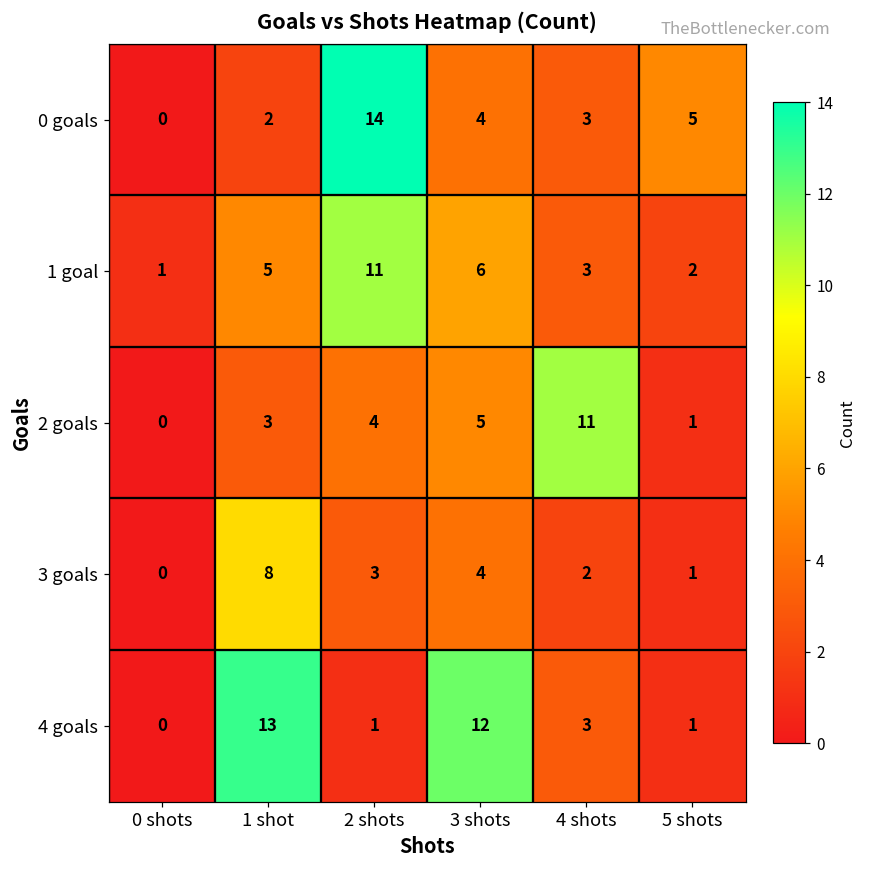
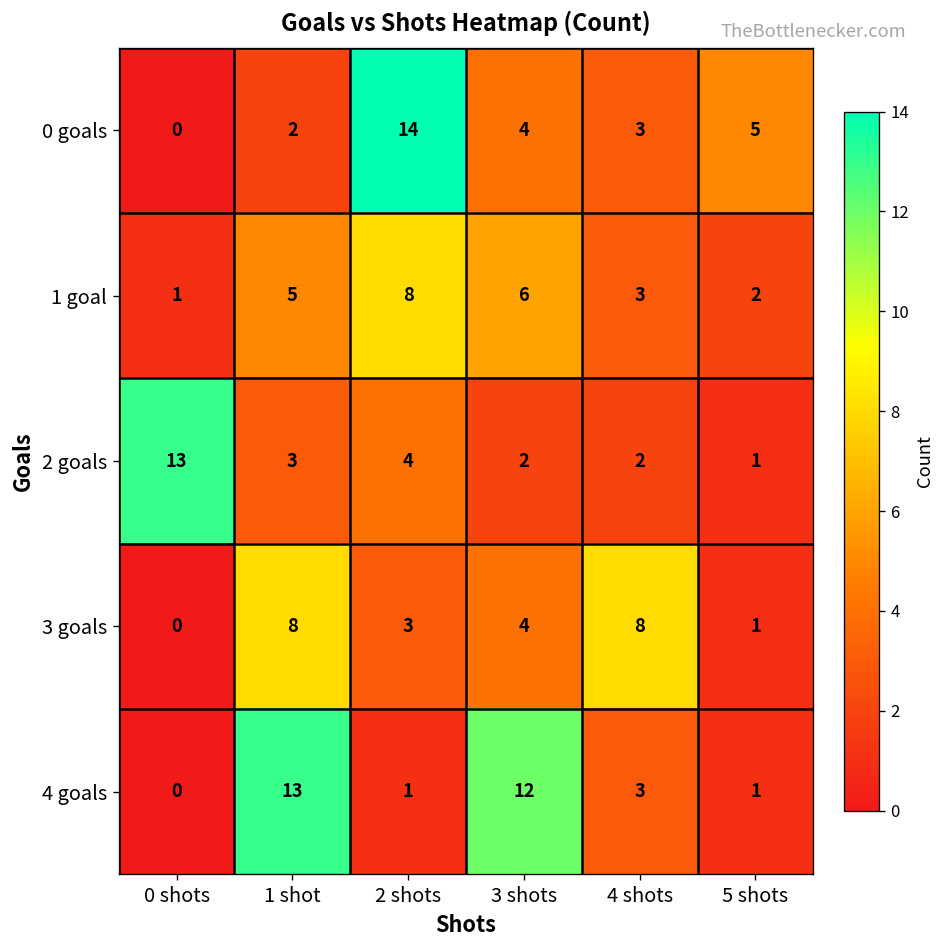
1 goal, 2 shots: 11 -> 8
2 goals, 0 shots: 0 -> 13
2 goals, 3 shots: 5 -> 2
2 goals, 4 shots: 11 -> 2
3 goals, 4 shots: 2 -> 8
